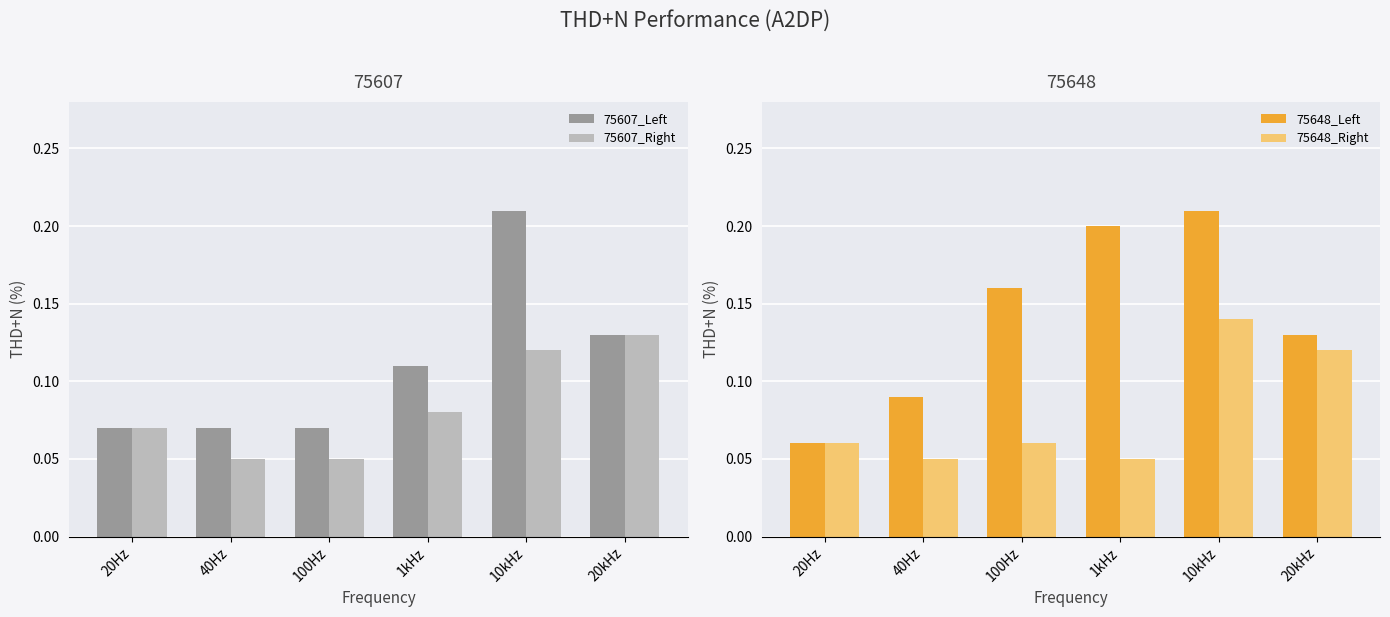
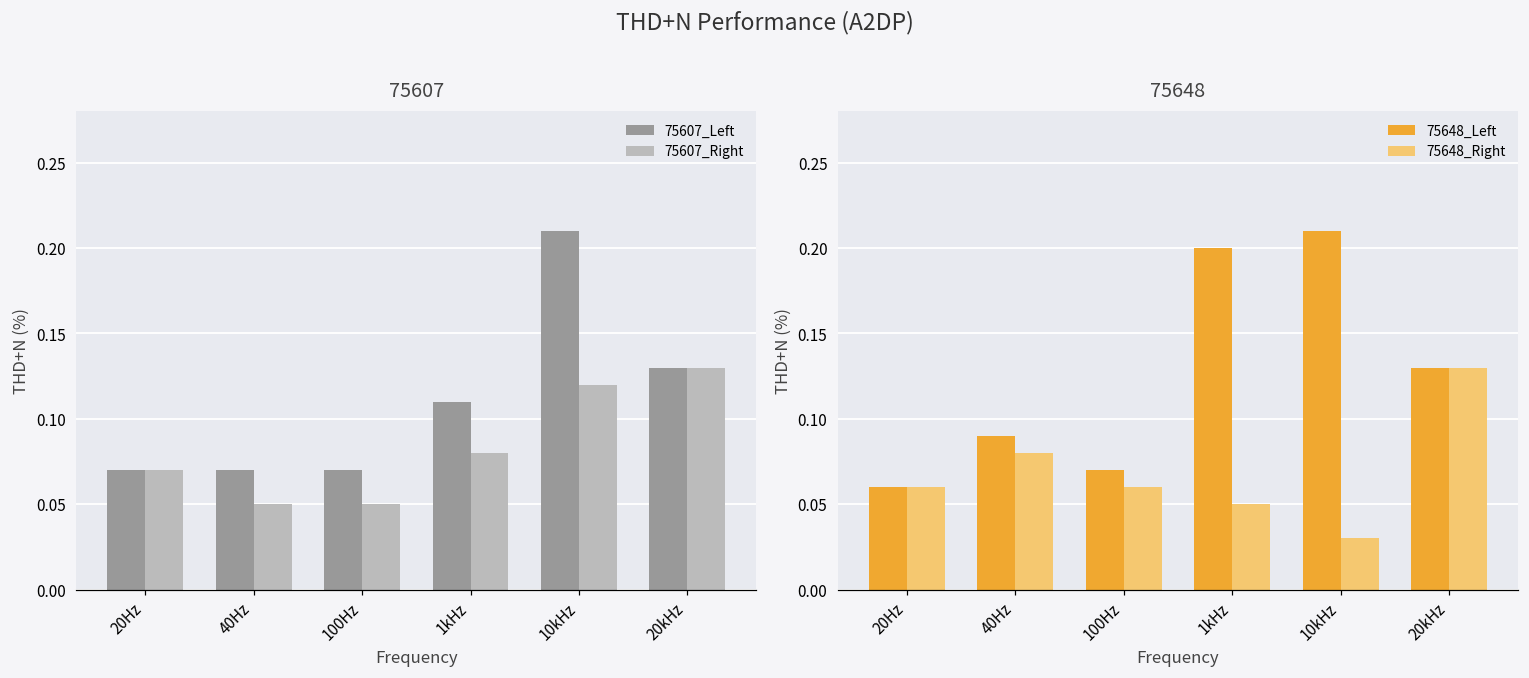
75648, 75648_Right, 40Hz: 0.05 -> 0.08
75648, 75648_Left, 100Hz: 0.16 -> 0.07
75648, 75648_Right, 10kHz: 0.14 -> 0.03
75648, 75648_Right, 20kHz: 0.12 -> 0.13
